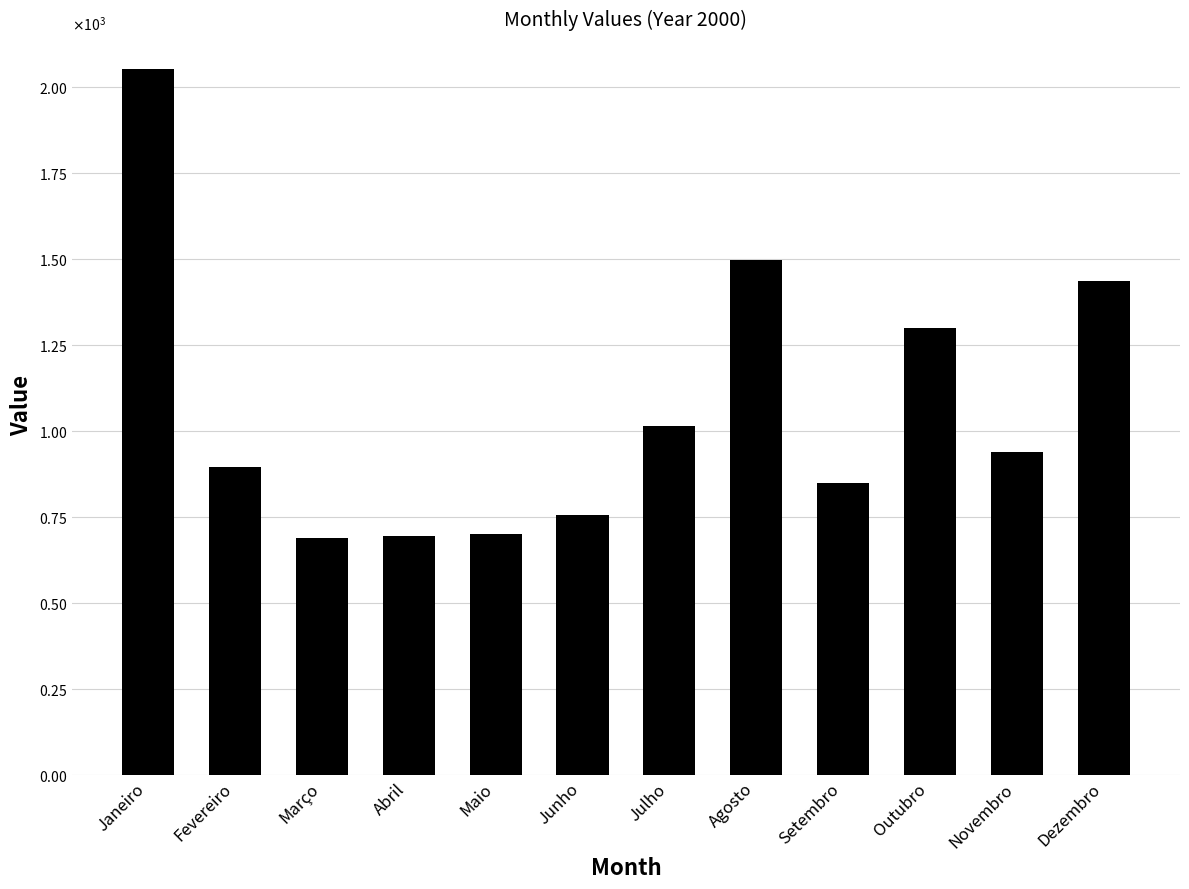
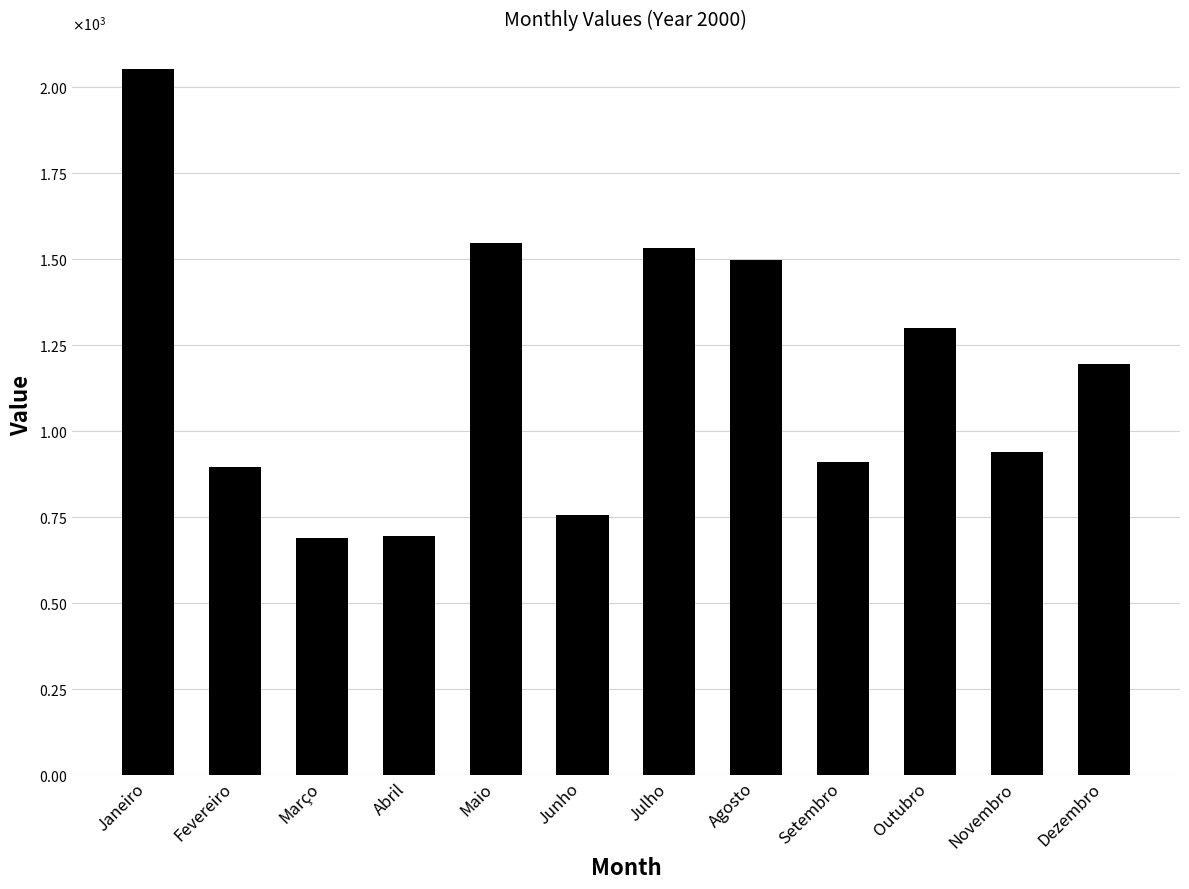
Maio: 700 -> 1550
Julho: 1010 -> 1530
Setembro: 850 -> 910
Dezembro: 1430 -> 1200
